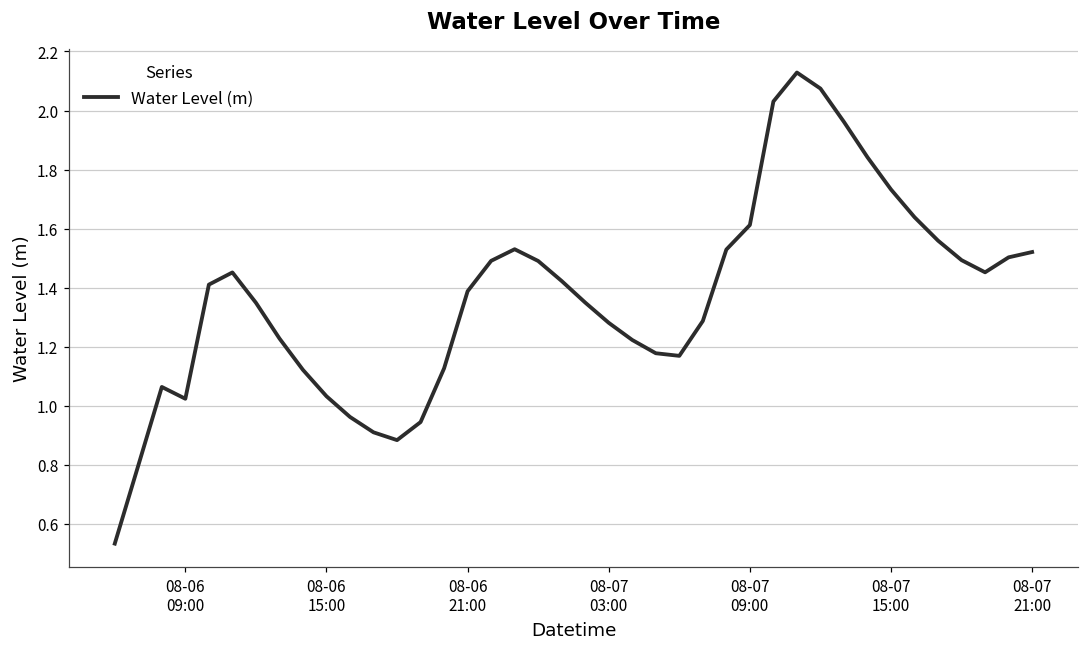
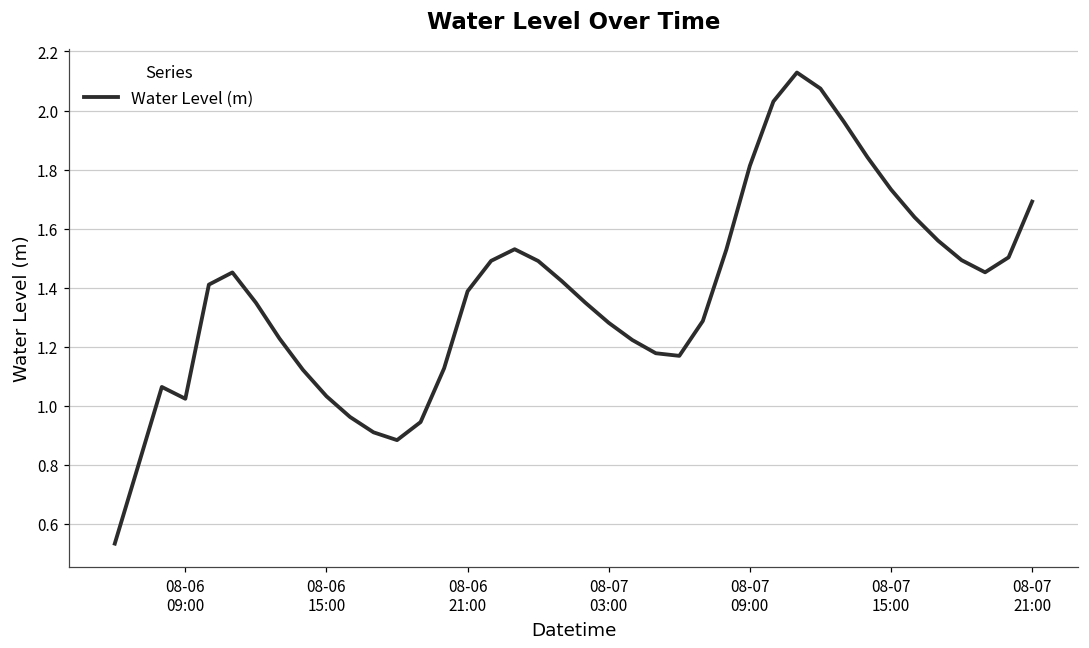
08-07 09:00: 1.61 -> 1.81
08-07 21:00: 1.52 -> 1.69
